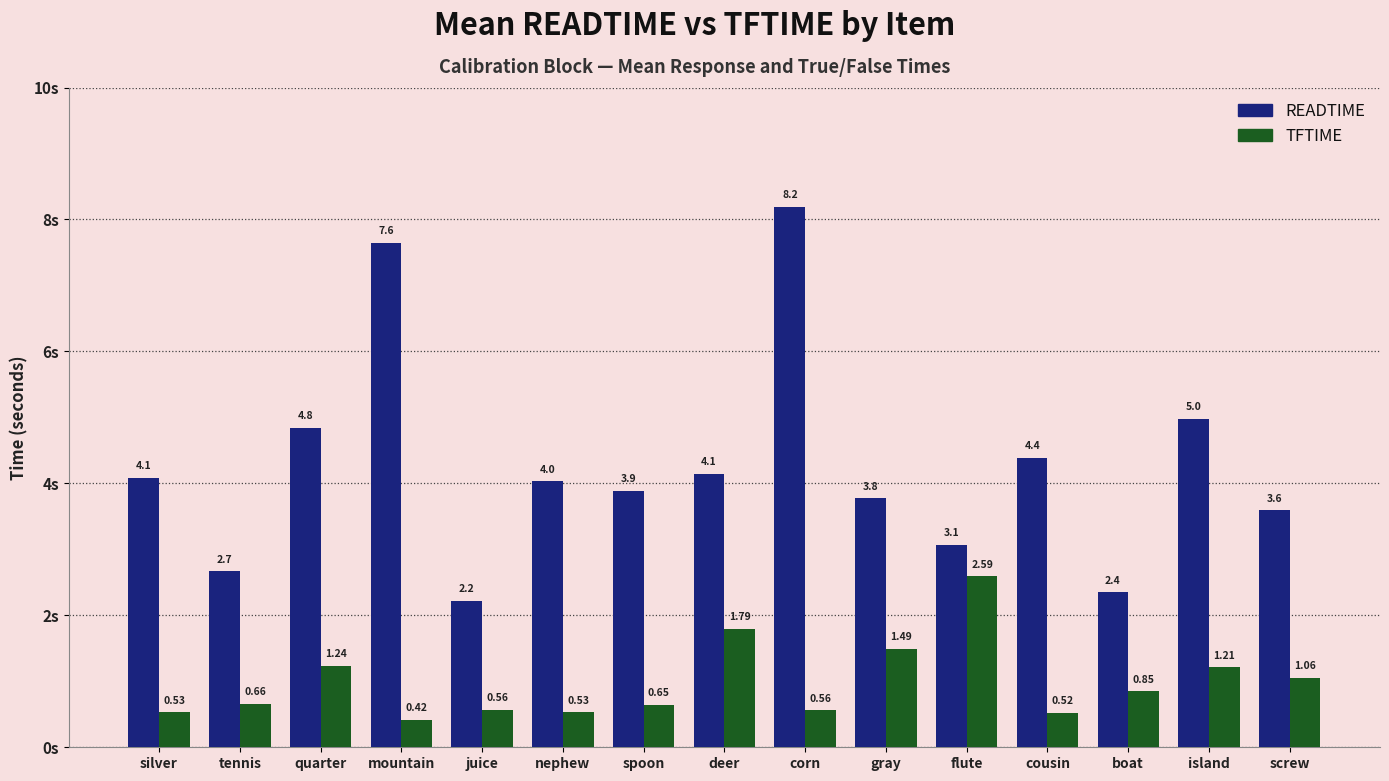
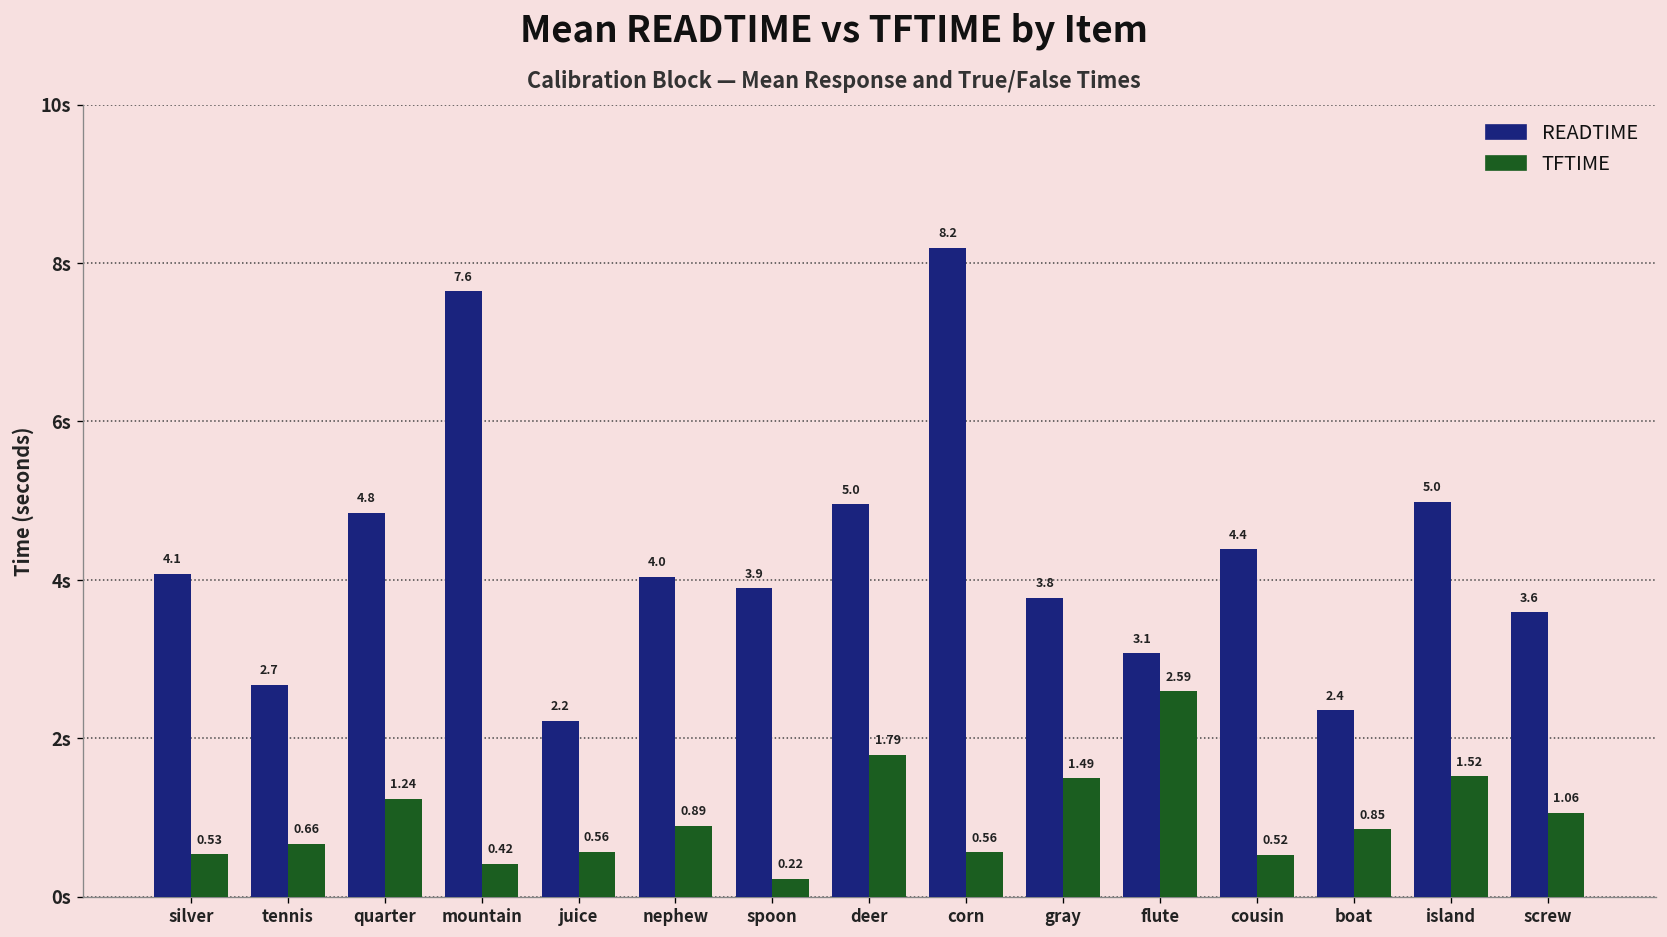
TFTIME, nephew: 0.53 -> 0.89
TFTIME, spoon: 0.65 -> 0.22
READTIME, deer: 4.1 -> 5.0
TFTIME, island: 1.21 -> 1.52
